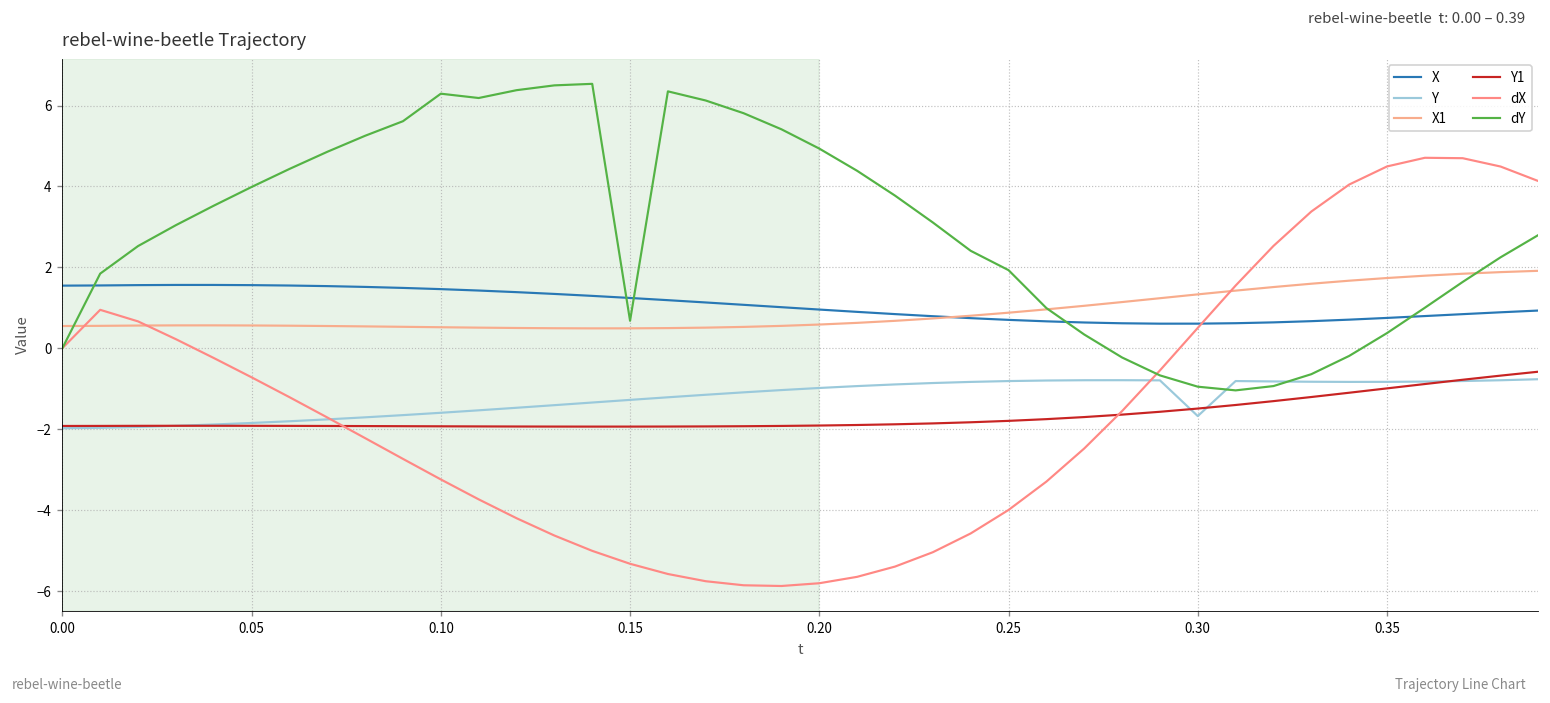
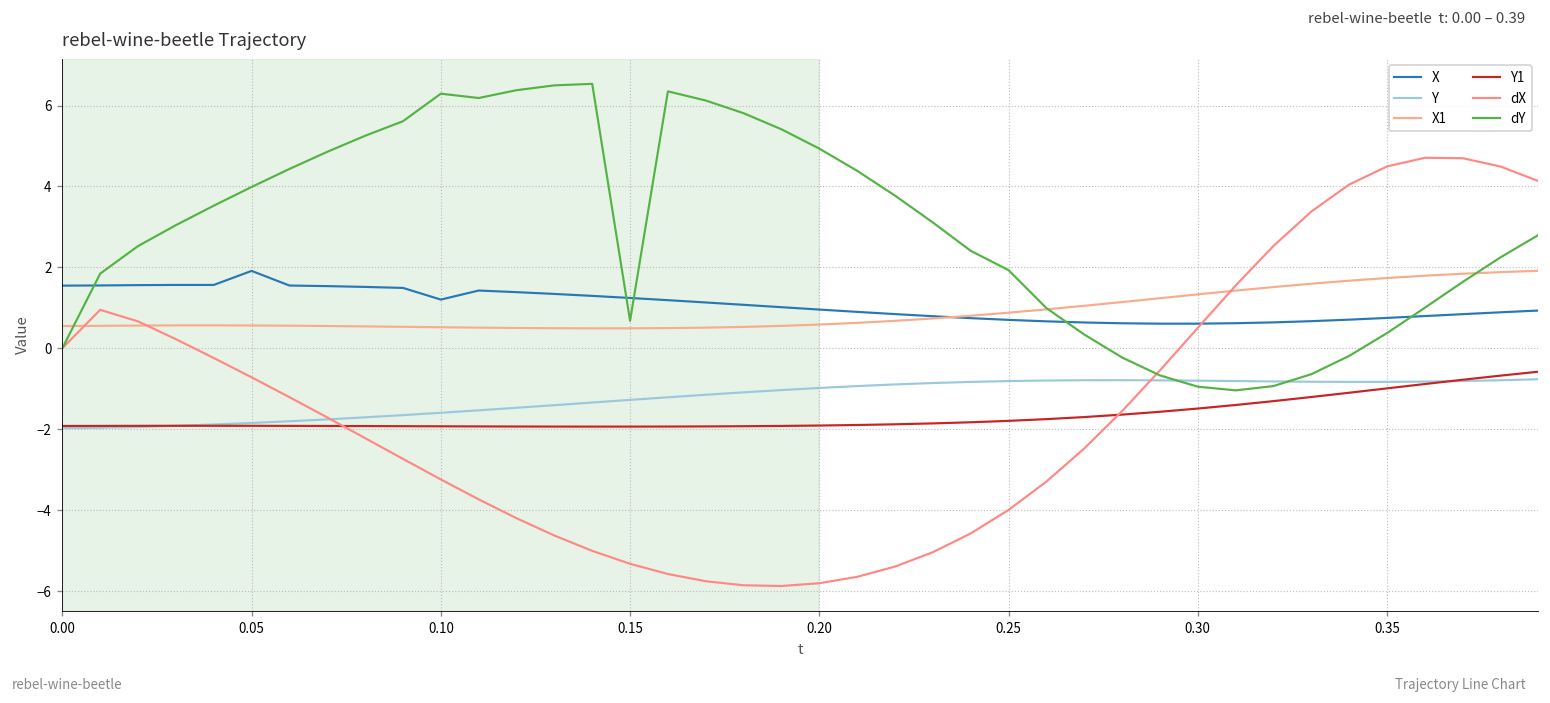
X, 0.05: 1.6 -> 1.9
X, 0.10: 1.5 -> 1.2
Y, 0.30: -1.7 -> -0.8
